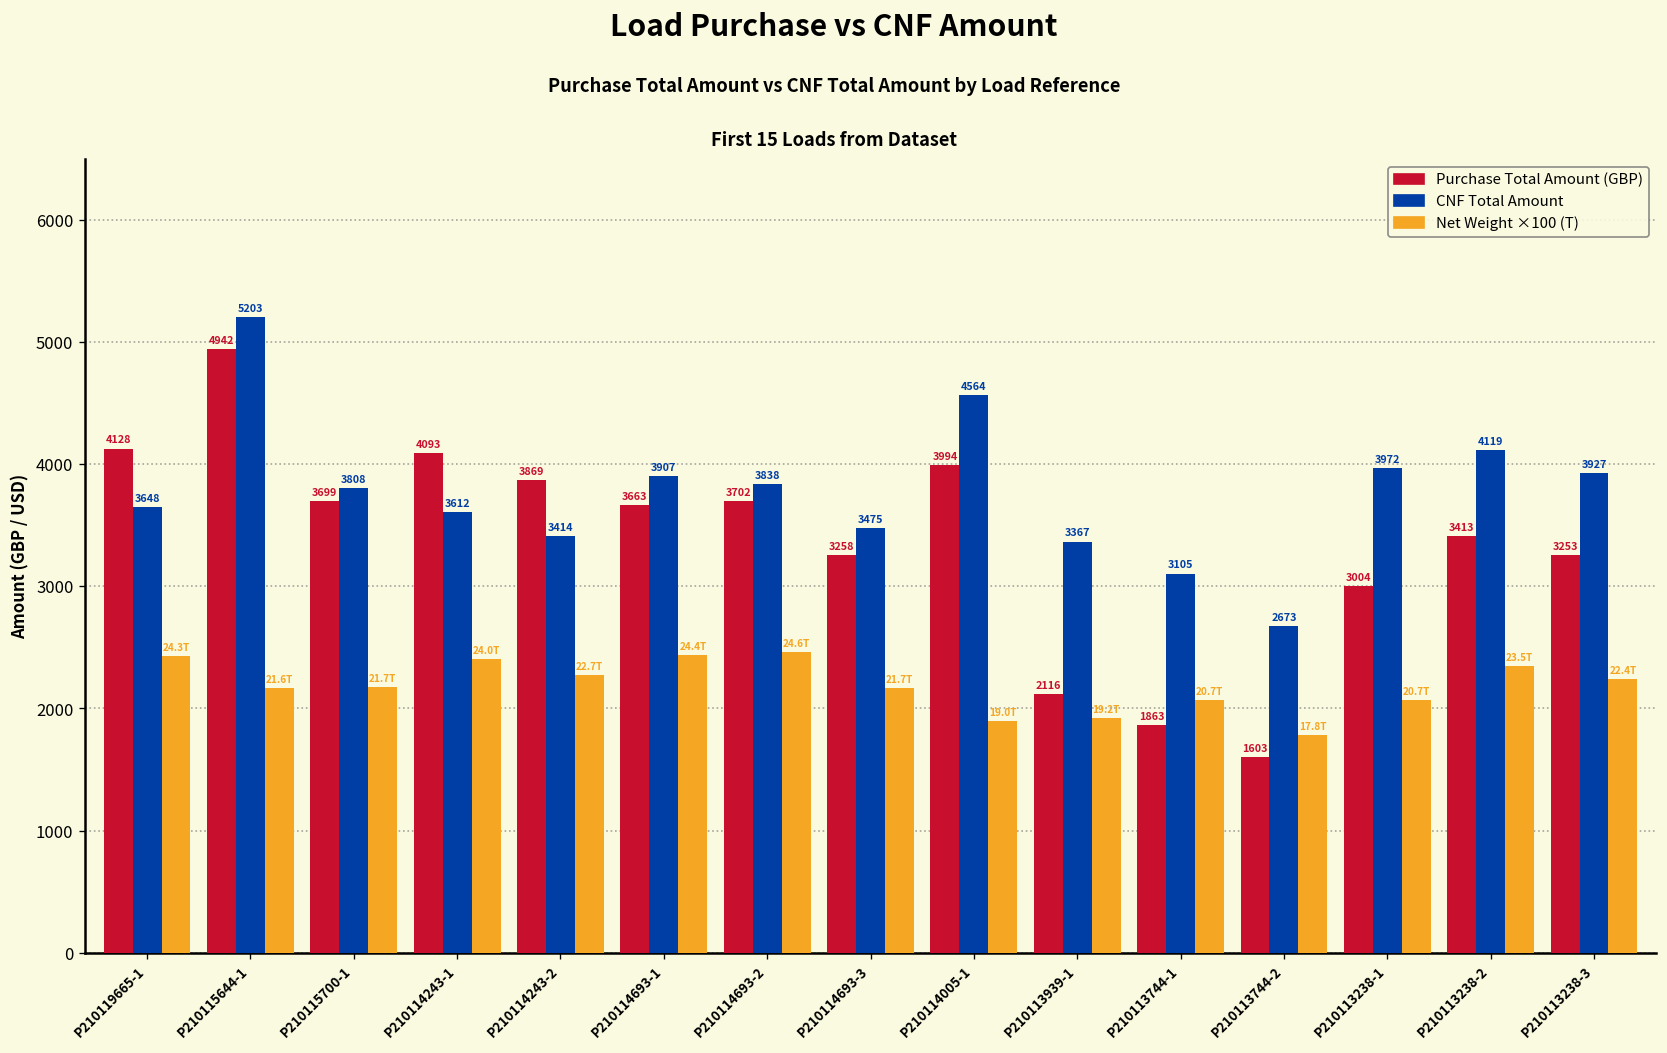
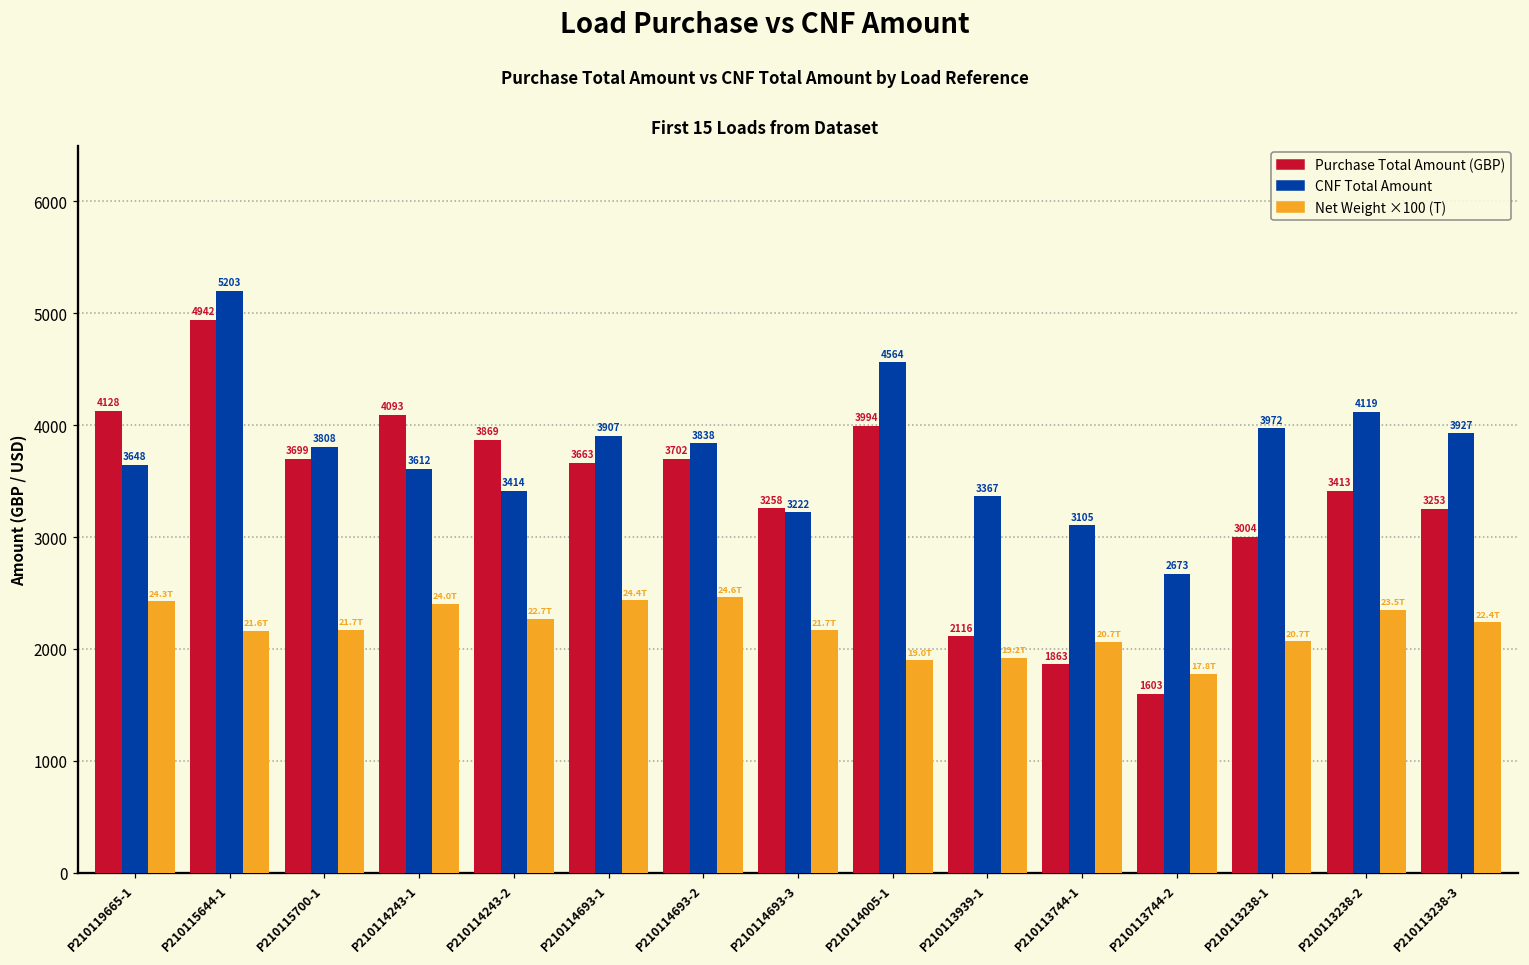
CNF Total Amount, P210114693-3: 3475 -> 3222
